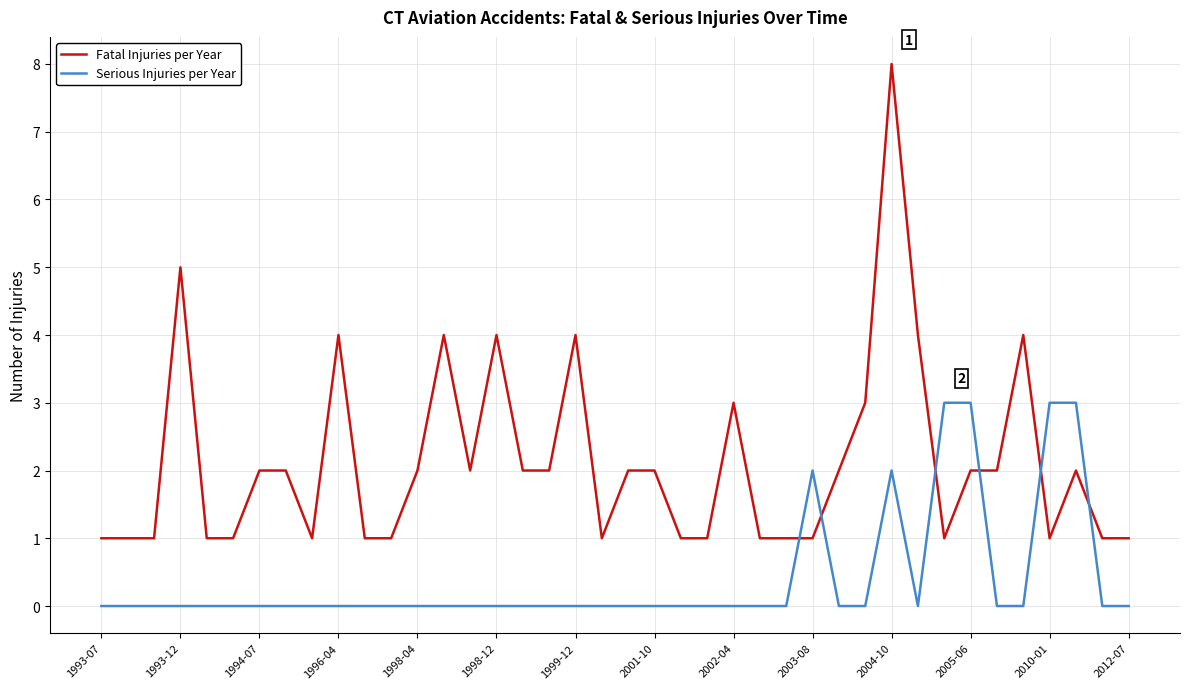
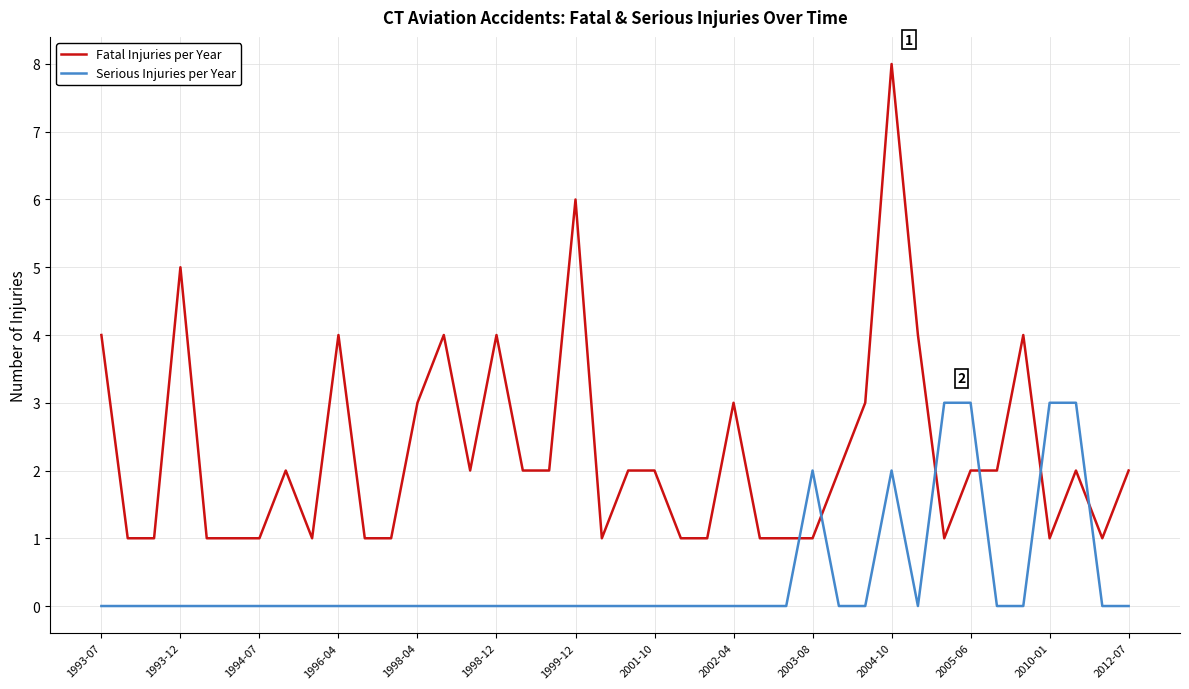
Fatal Injuries per Year, 1993-07: 1 -> 4
Fatal Injuries per Year, 1994-07: 2 -> 1
Fatal Injuries per Year, 1998-04: 2 -> 3
Fatal Injuries per Year, 1999-12: 4 -> 6
Fatal Injuries per Year, 2012-07: 1 -> 2
